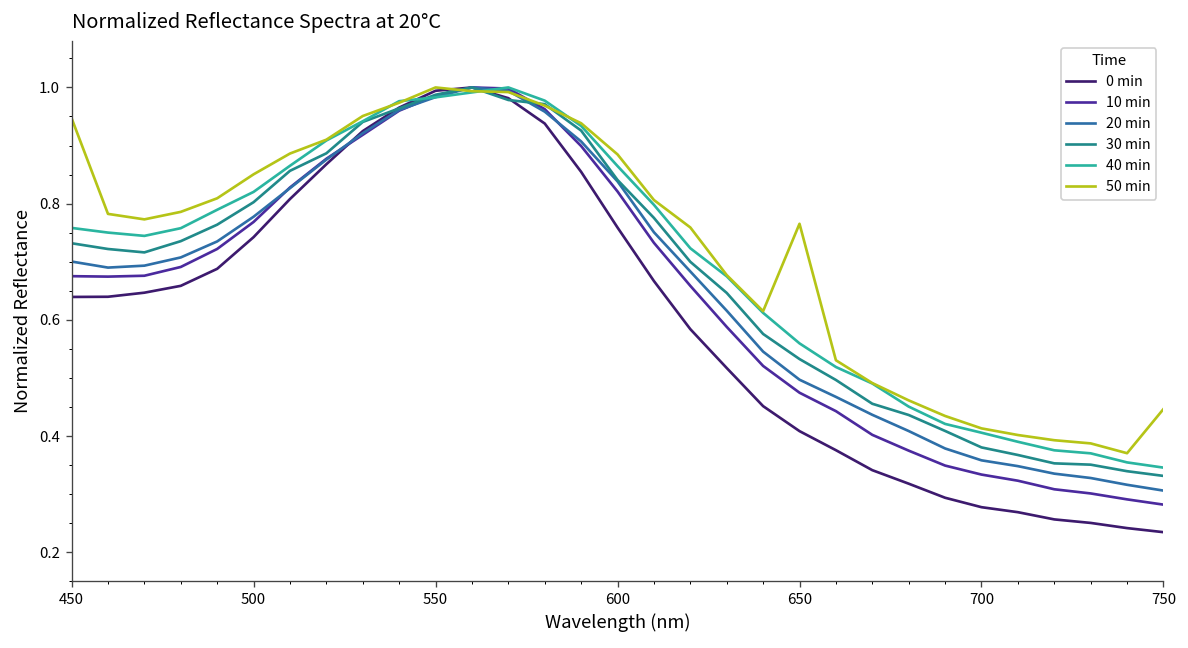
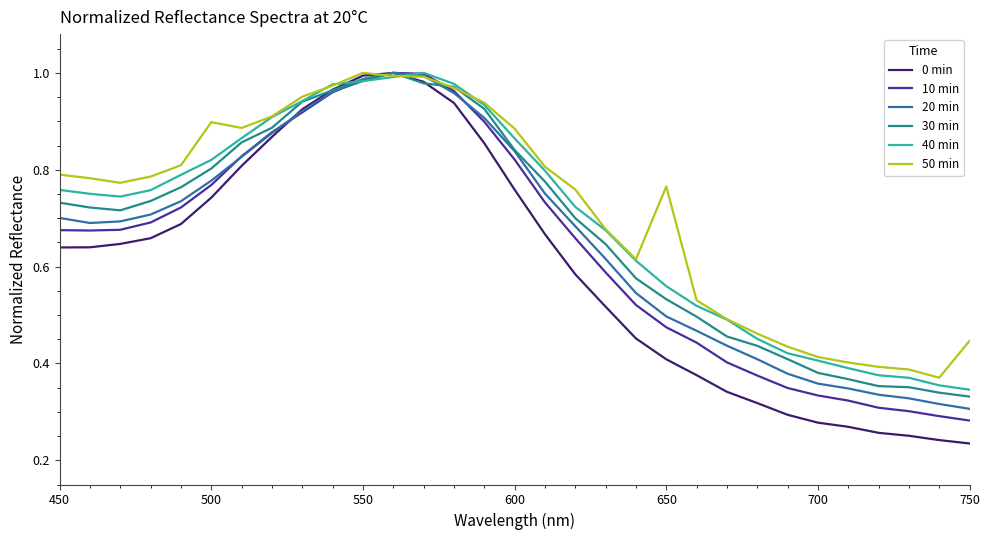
50 min, 450: 0.95 -> 0.79
50 min, 500: 0.85 -> 0.90
